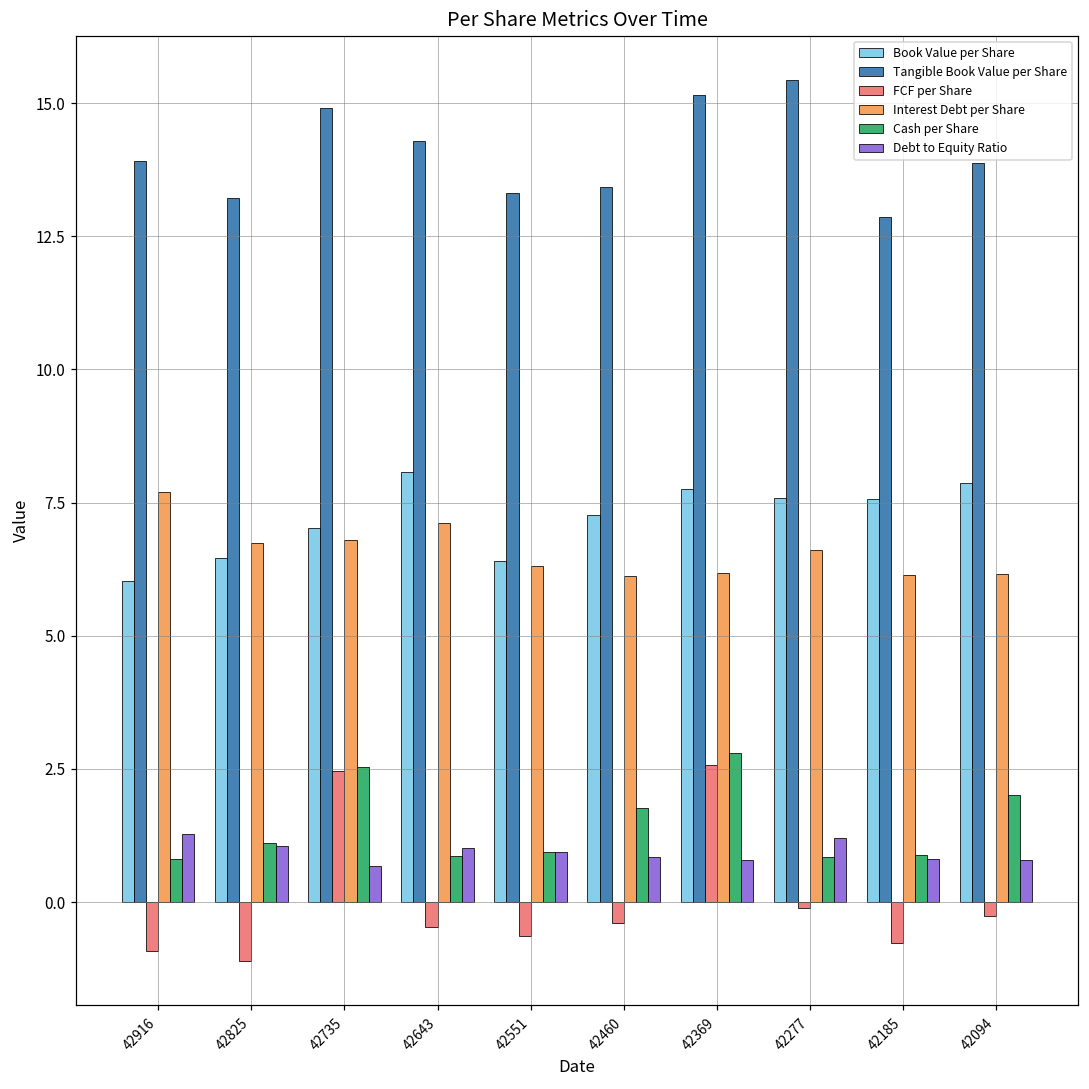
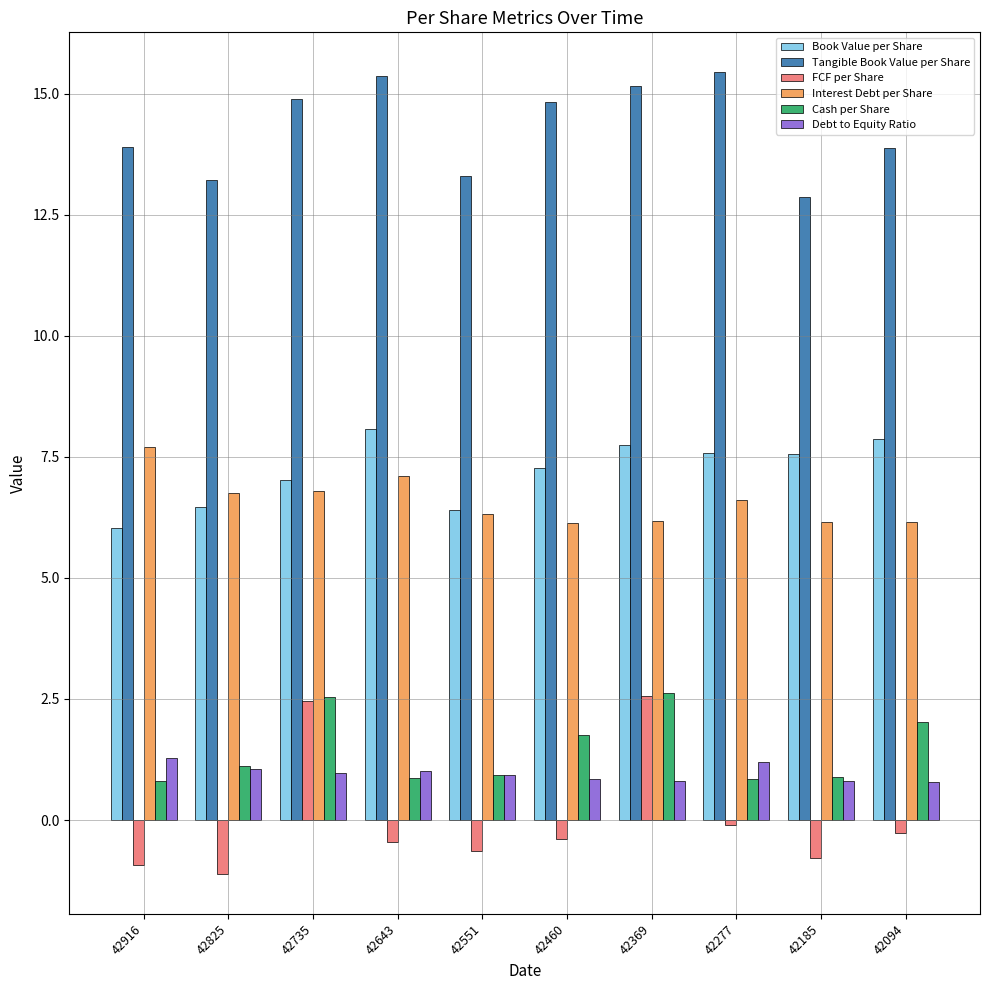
Debt to Equity Ratio, 42735: 0.7 -> 1.0
Tangible Book Value per Share, 42643: 14.3 -> 15.4
Tangible Book Value per Share, 42460: 13.4 -> 14.8
Cash per Share, 42369: 2.8 -> 2.6
